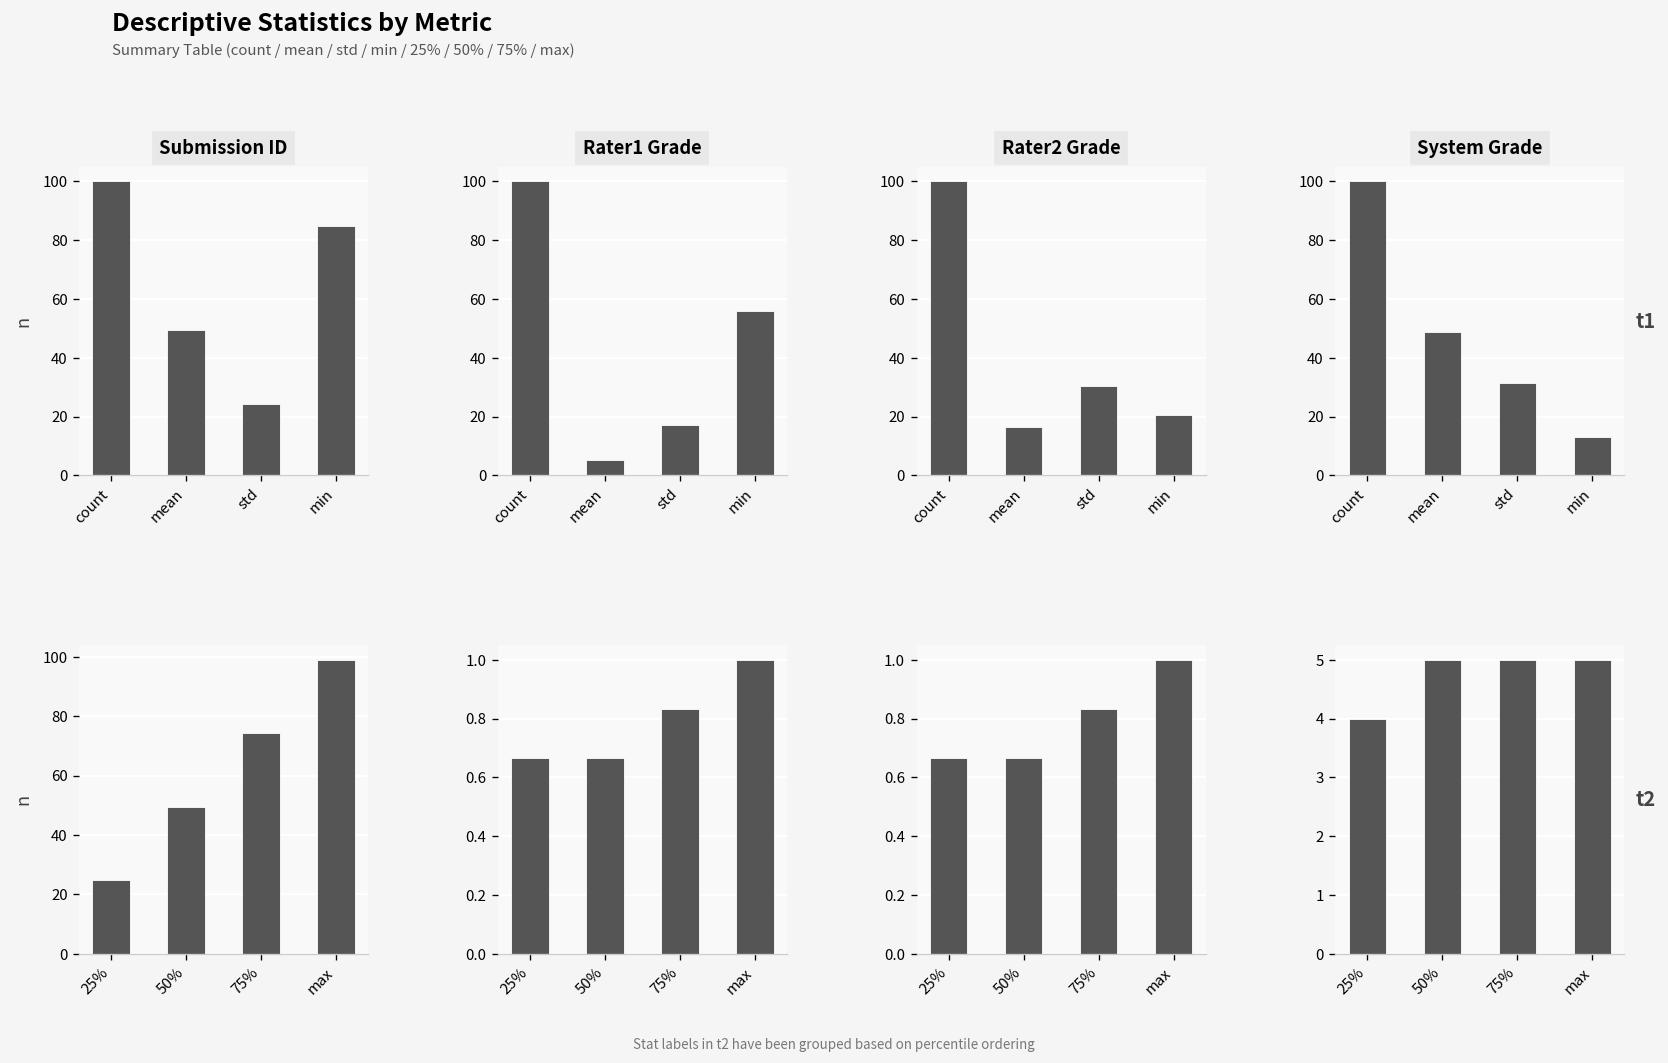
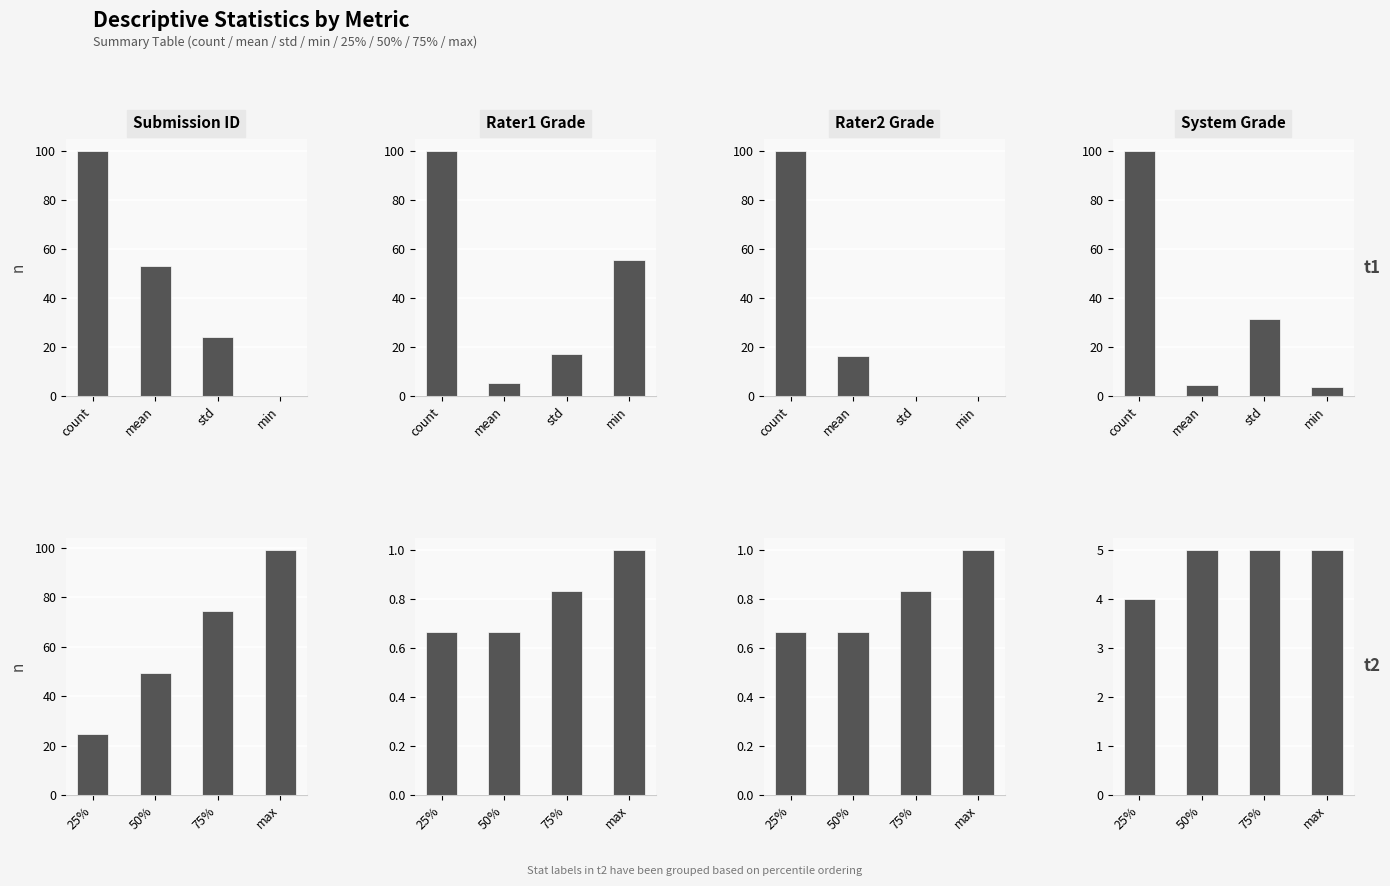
Submission ID, mean: 50 -> 53
Submission ID, min: 85 -> 0
Rater2 Grade, std: 30 -> 0
Rater2 Grade, min: 20 -> 0
System Grade, mean: 49 -> 5
System Grade, min: 13 -> 4
